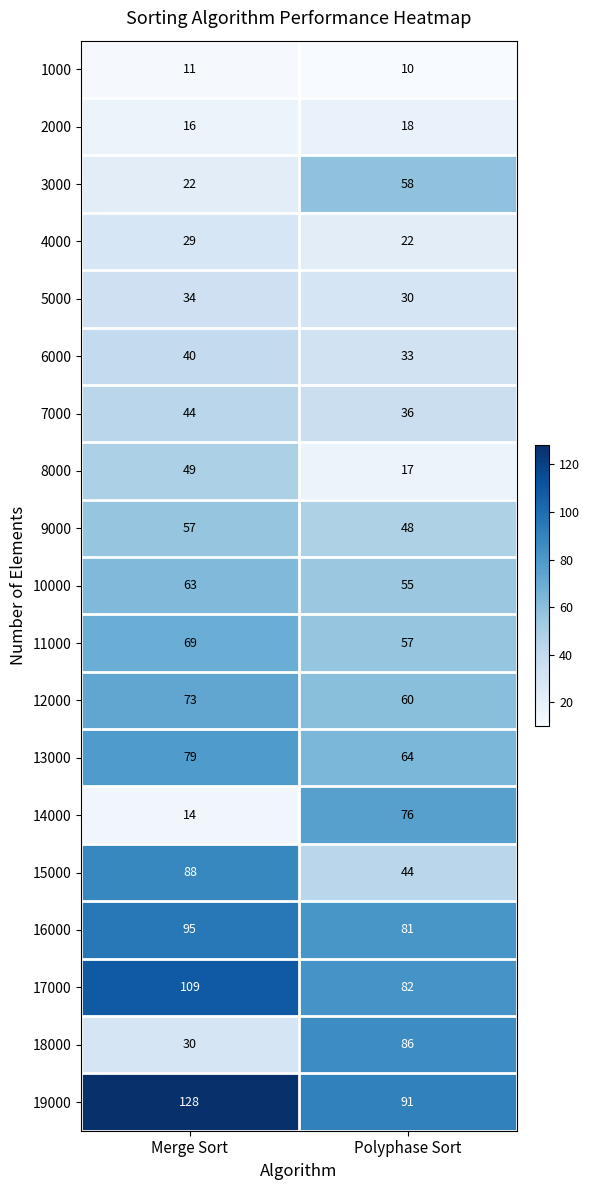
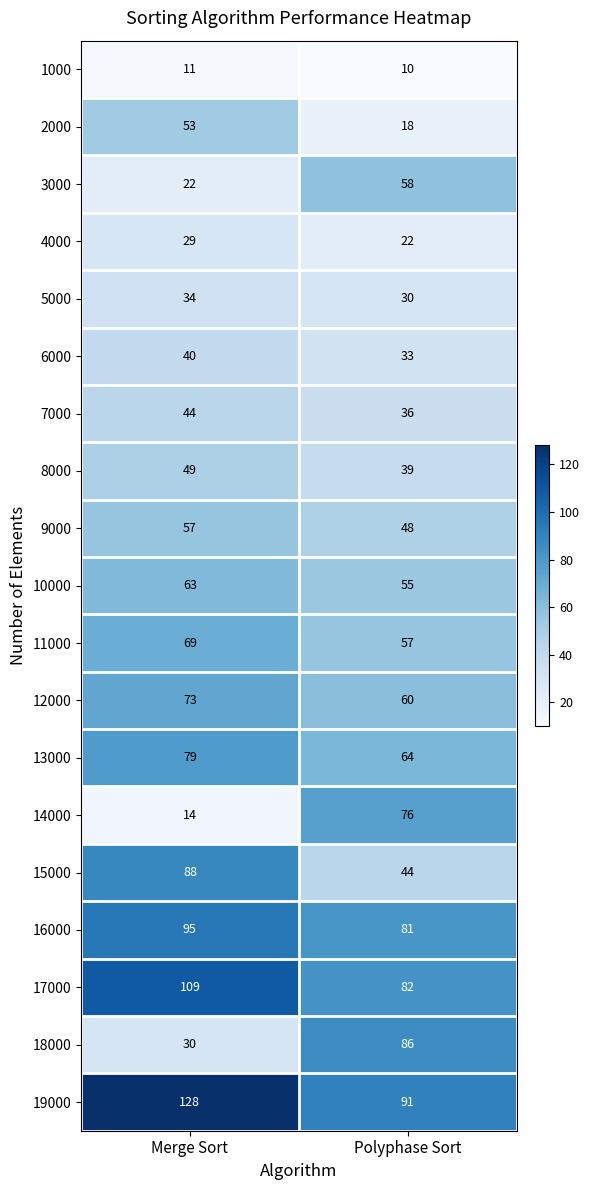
2000, Merge Sort: 16 -> 53
8000, Polyphase Sort: 17 -> 39
